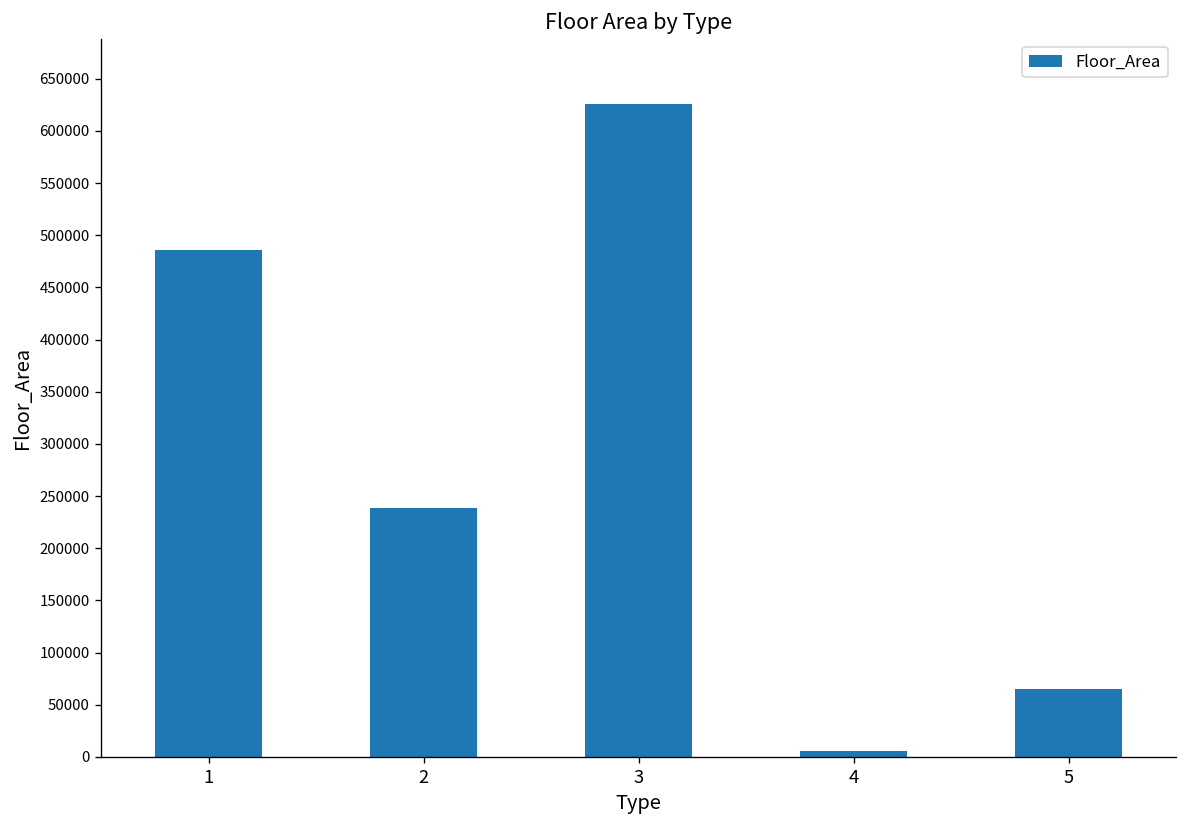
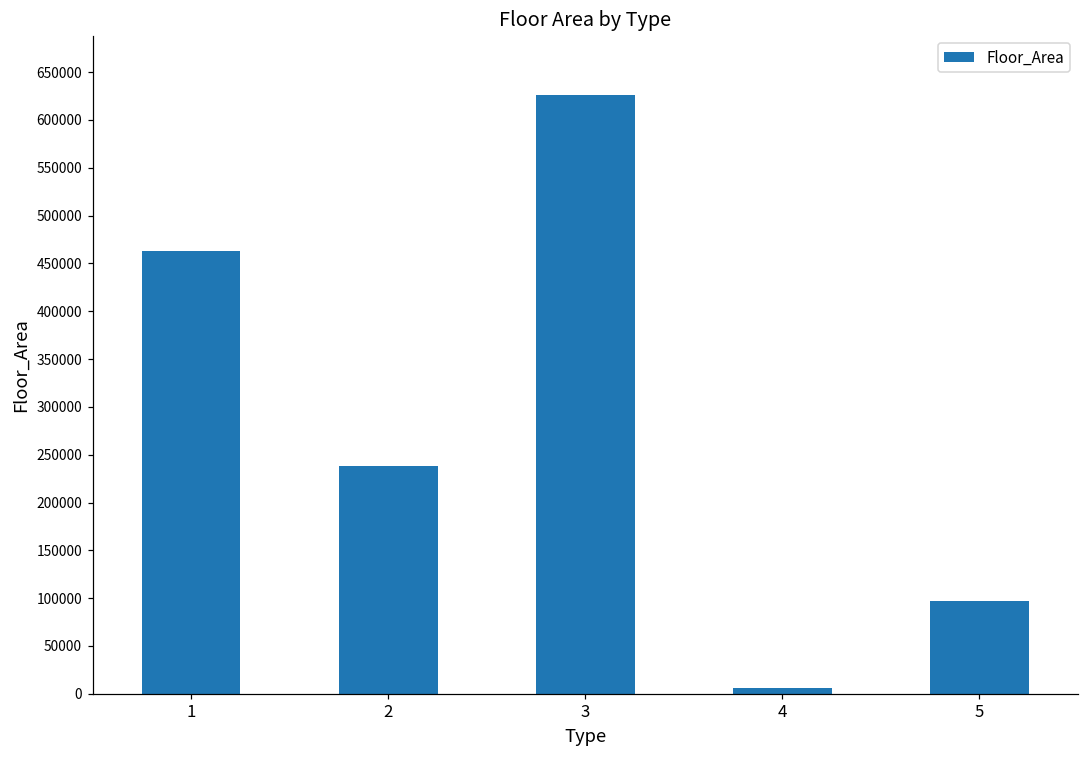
1: 490000 -> 460000
5: 60000 -> 100000
